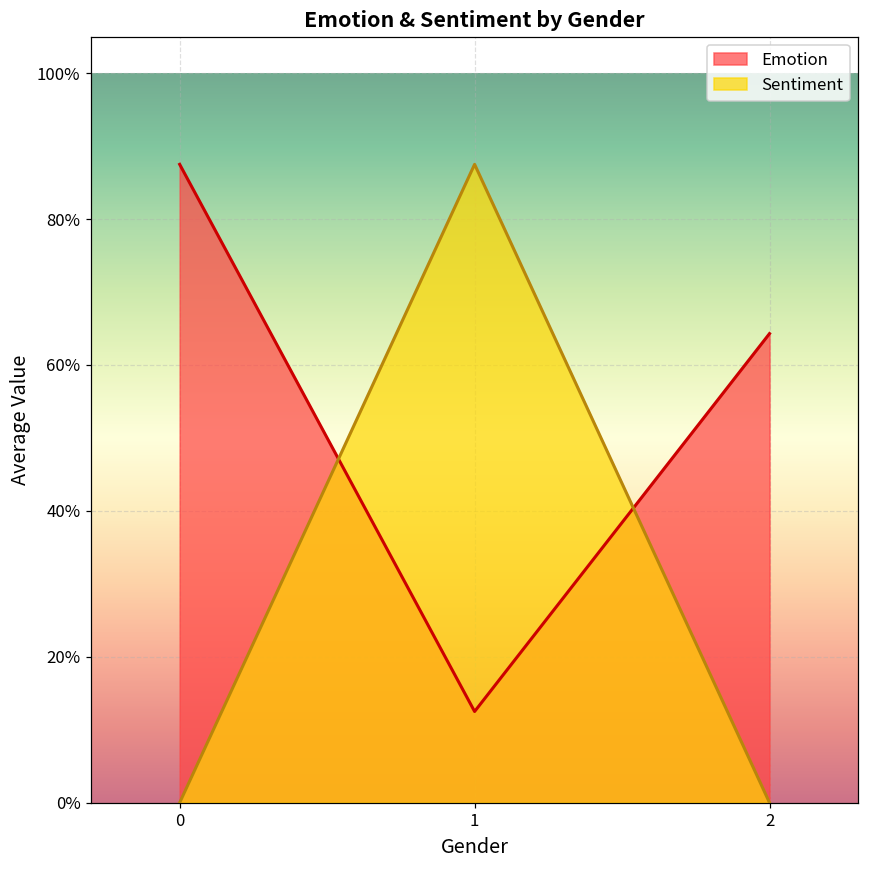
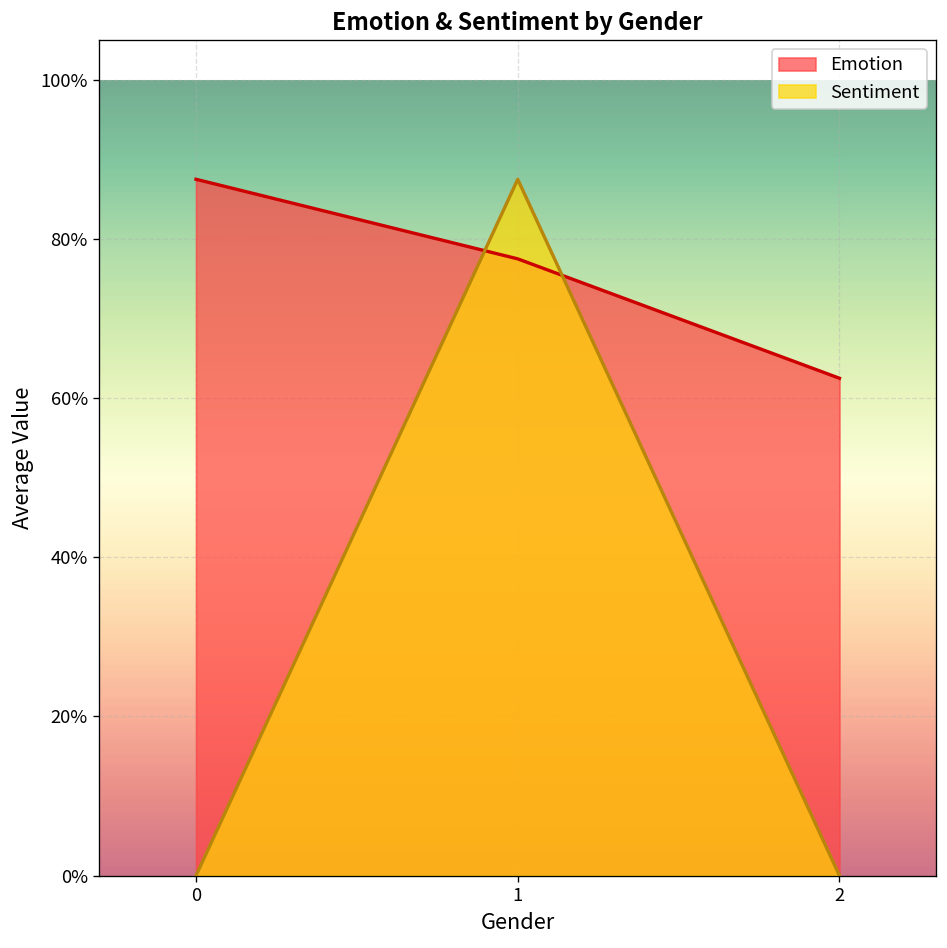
Emotion, 1: 13% -> 78%
Emotion, 2: 64% -> 63%
